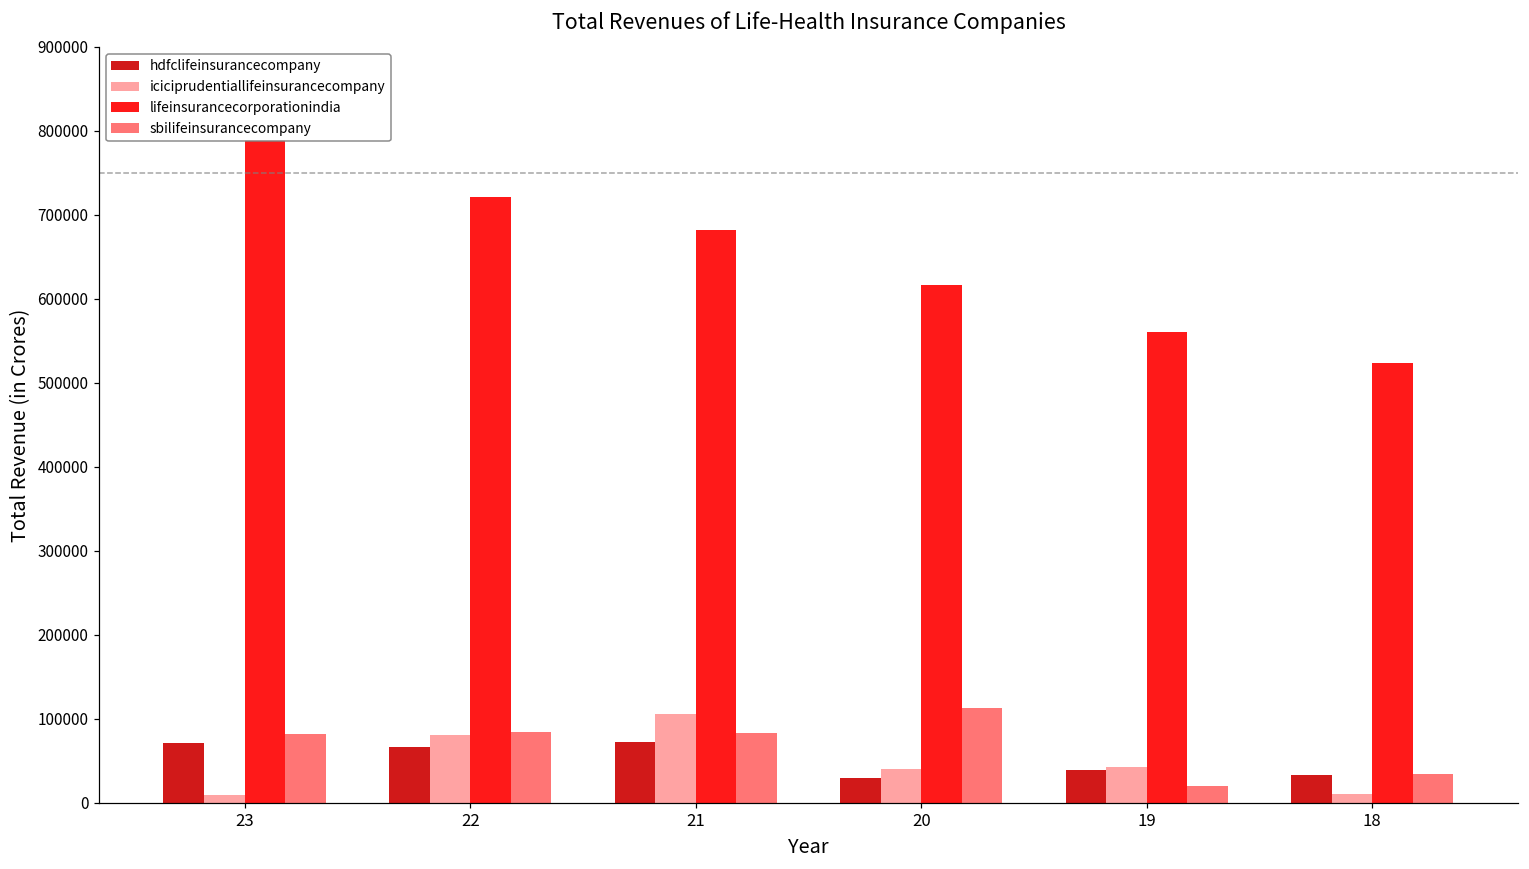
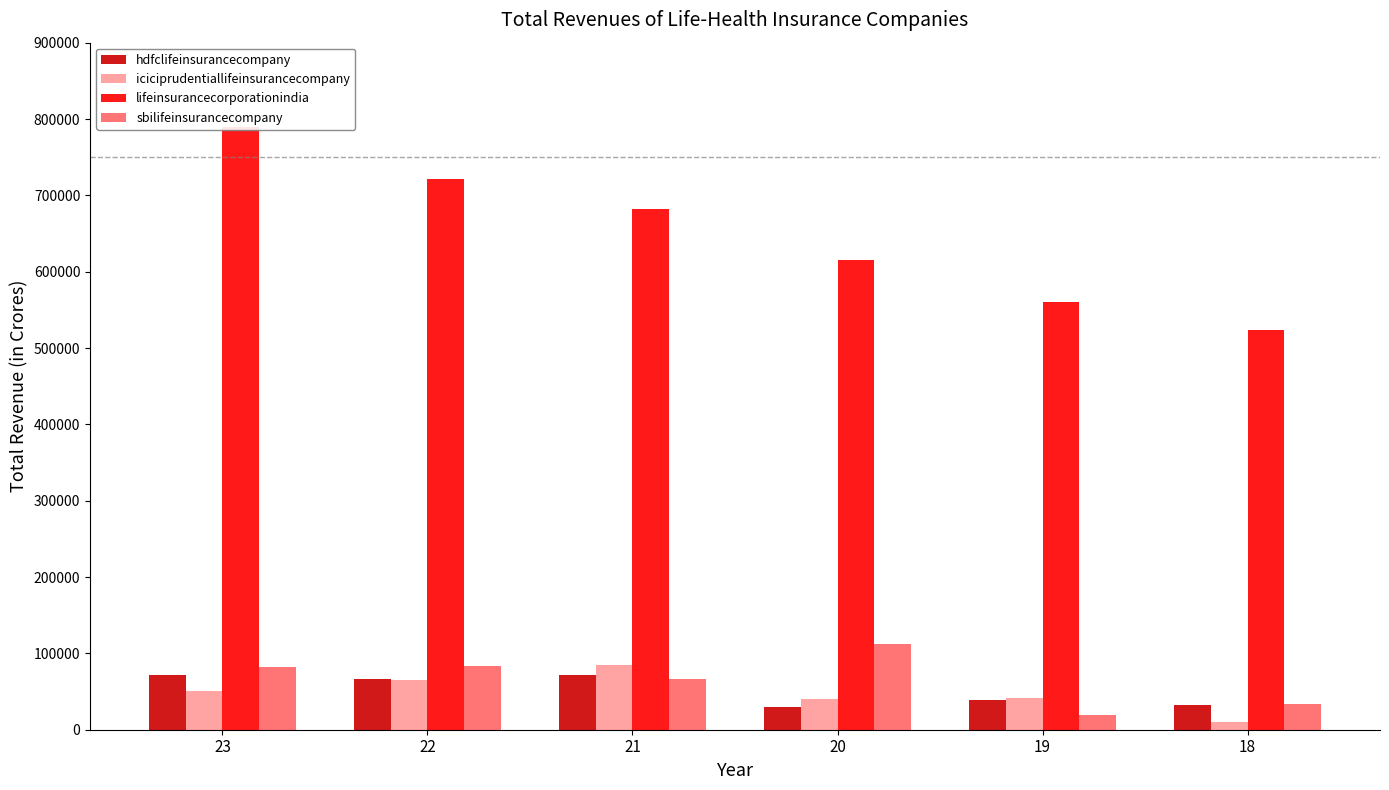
iciciprudentiallifeinsurancecompany, 23: 10000 -> 50000
iciciprudentiallifeinsurancecompany, 22: 80000 -> 60000
iciciprudentiallifeinsurancecompany, 21: 110000 -> 80000
sbilifeinsurancecompany, 21: 80000 -> 70000
